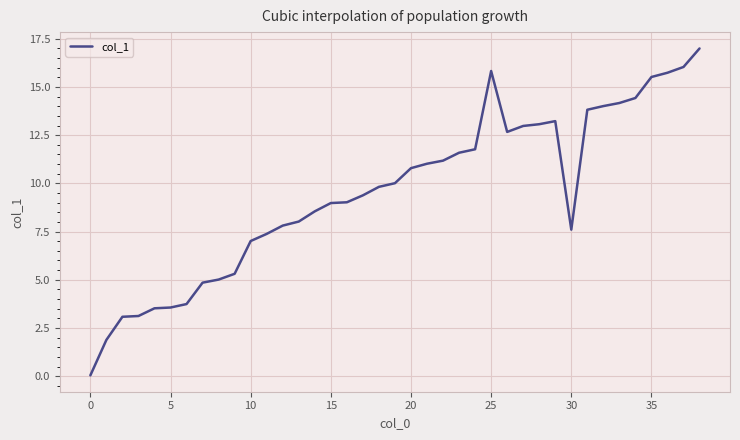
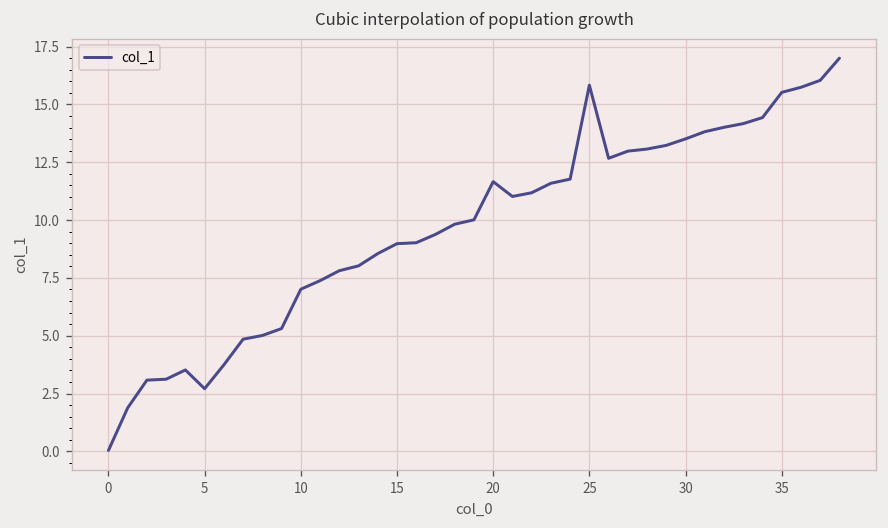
5: 3.6 -> 2.7
20: 10.8 -> 11.7
30: 7.6 -> 13.5
